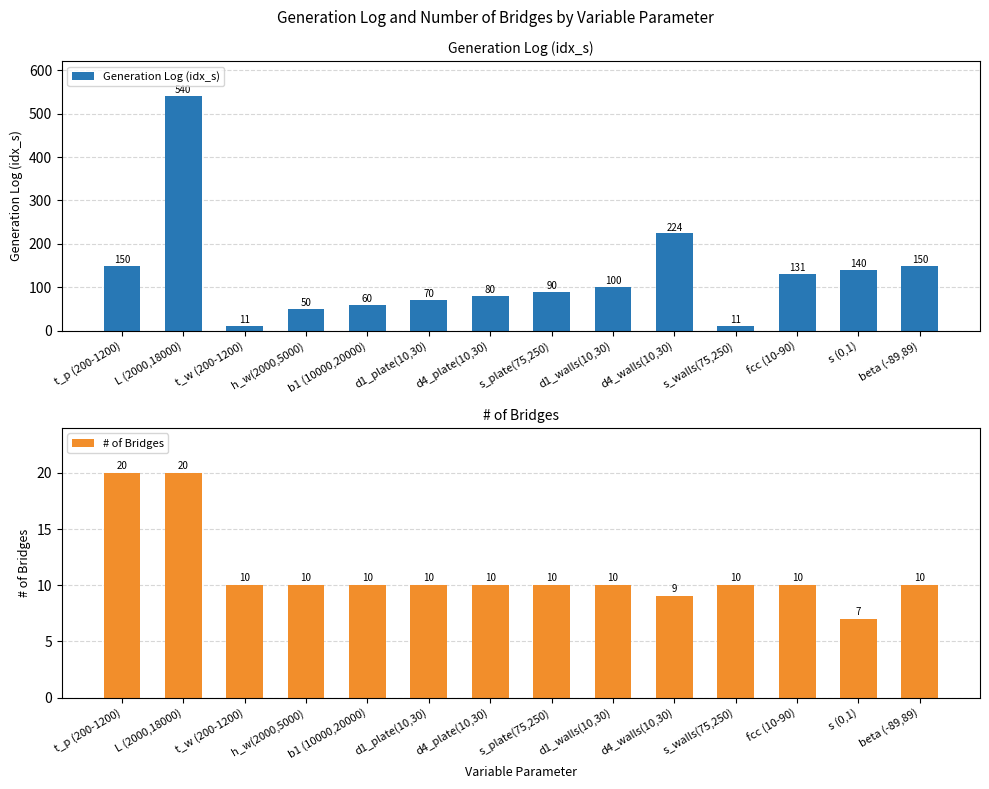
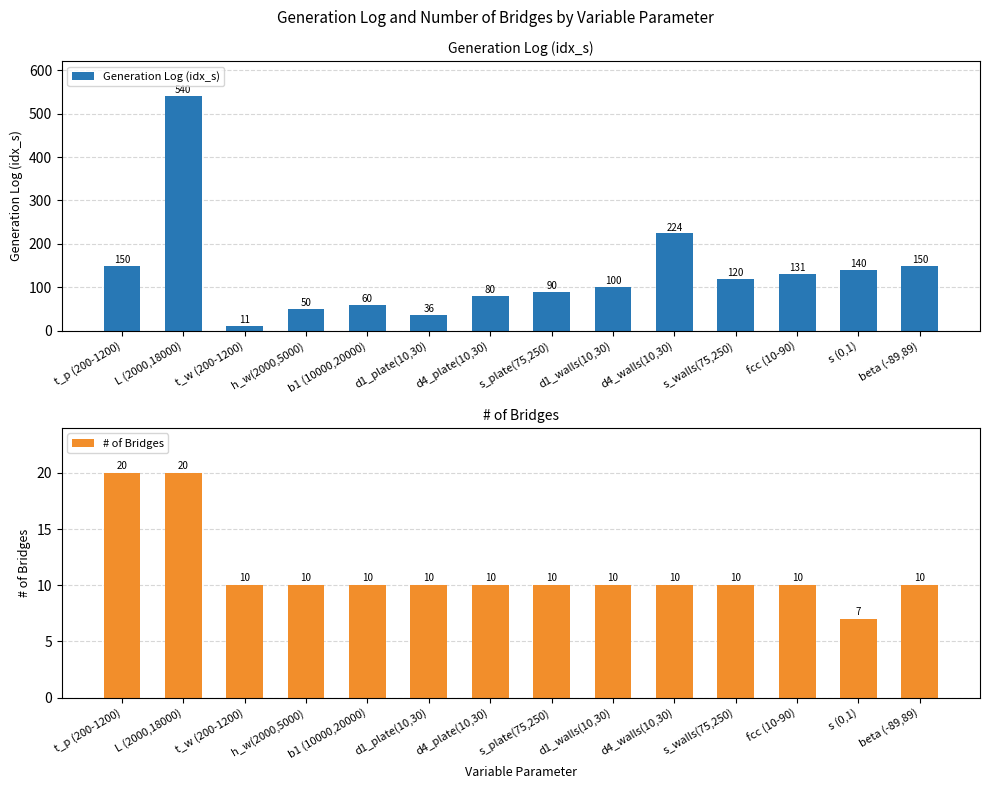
Generation Log (idx_s), d1_plate(10,30): 70 -> 36
Generation Log (idx_s), s_walls(75,250): 11 -> 120
# of Bridges, d4_walls(10,30): 9 -> 10
